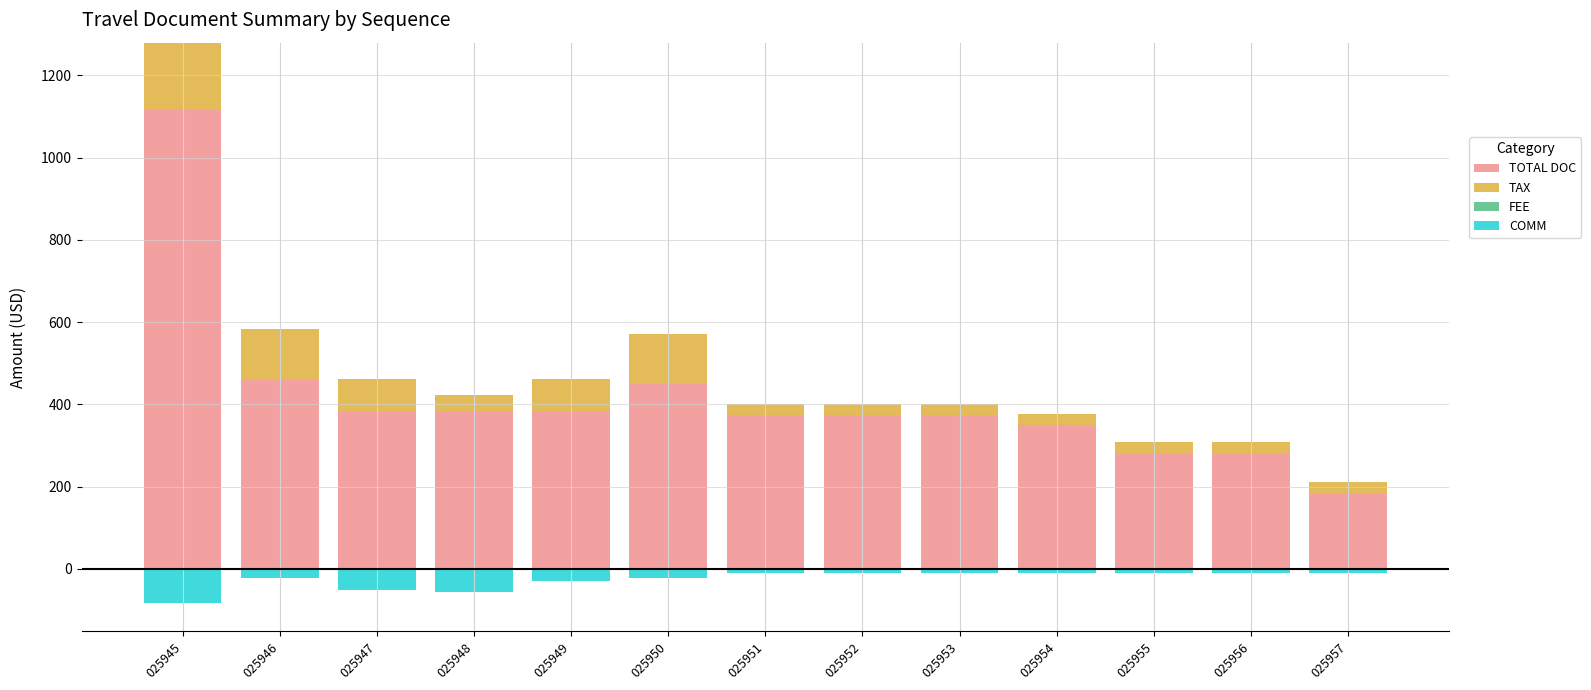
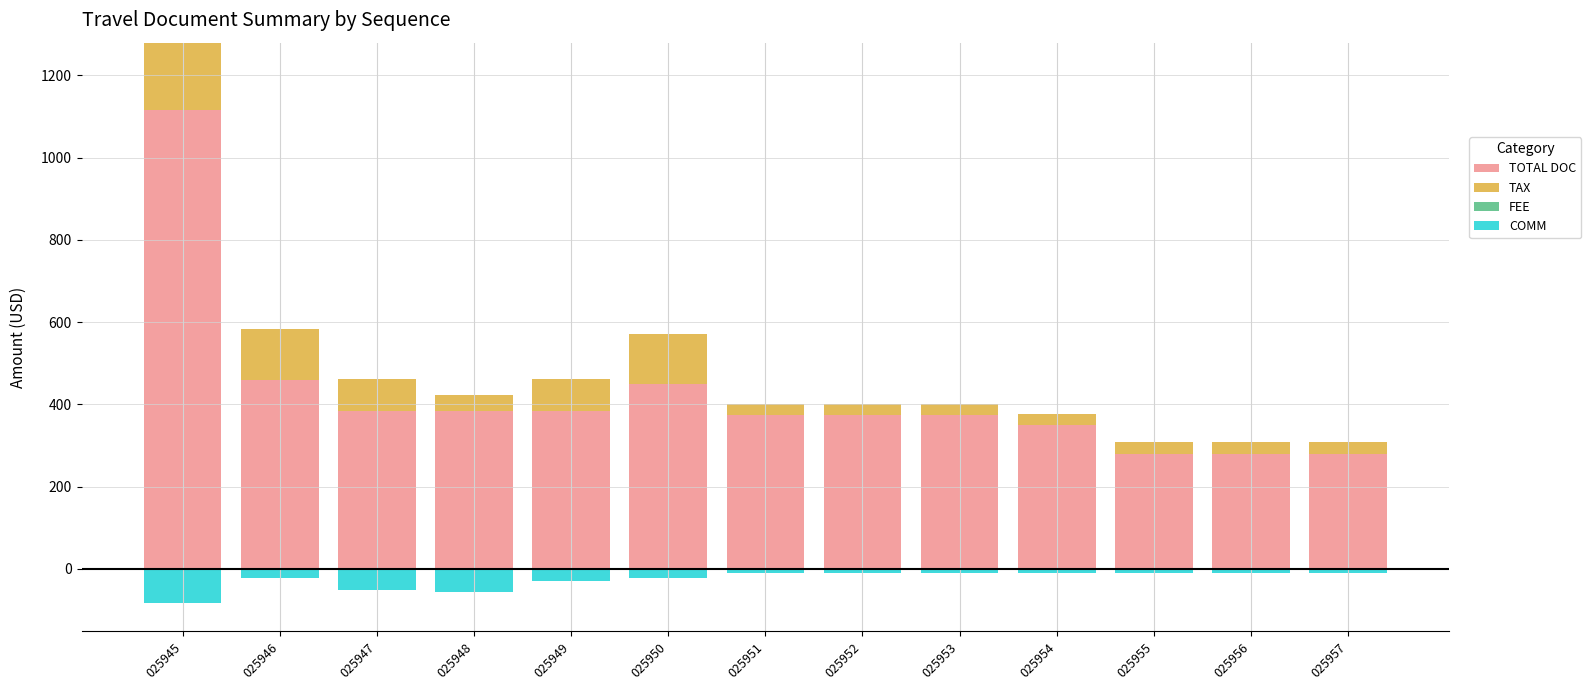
TOTAL DOC, 025957: 180 -> 280
